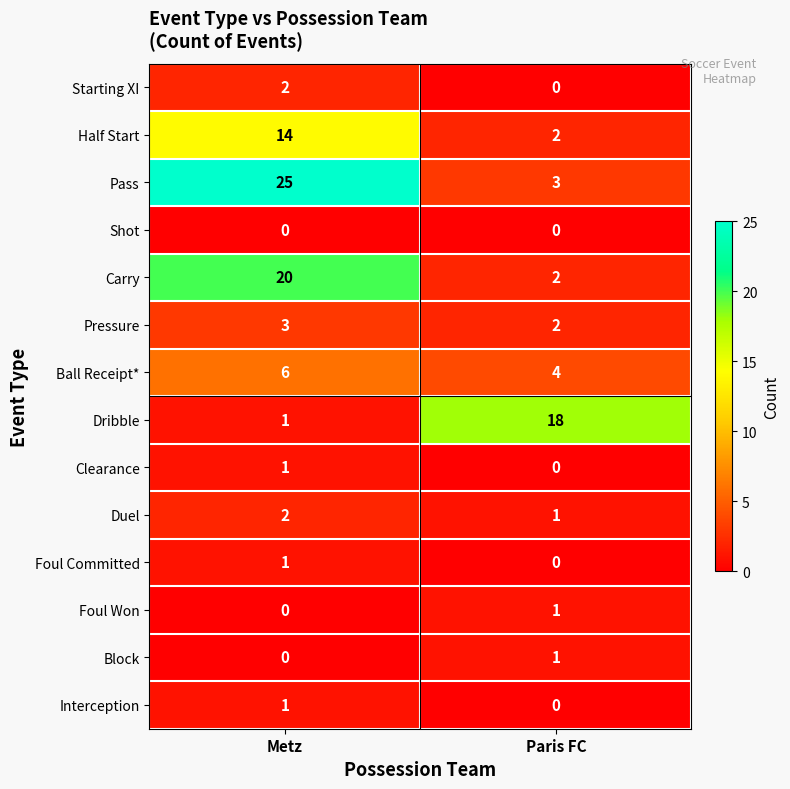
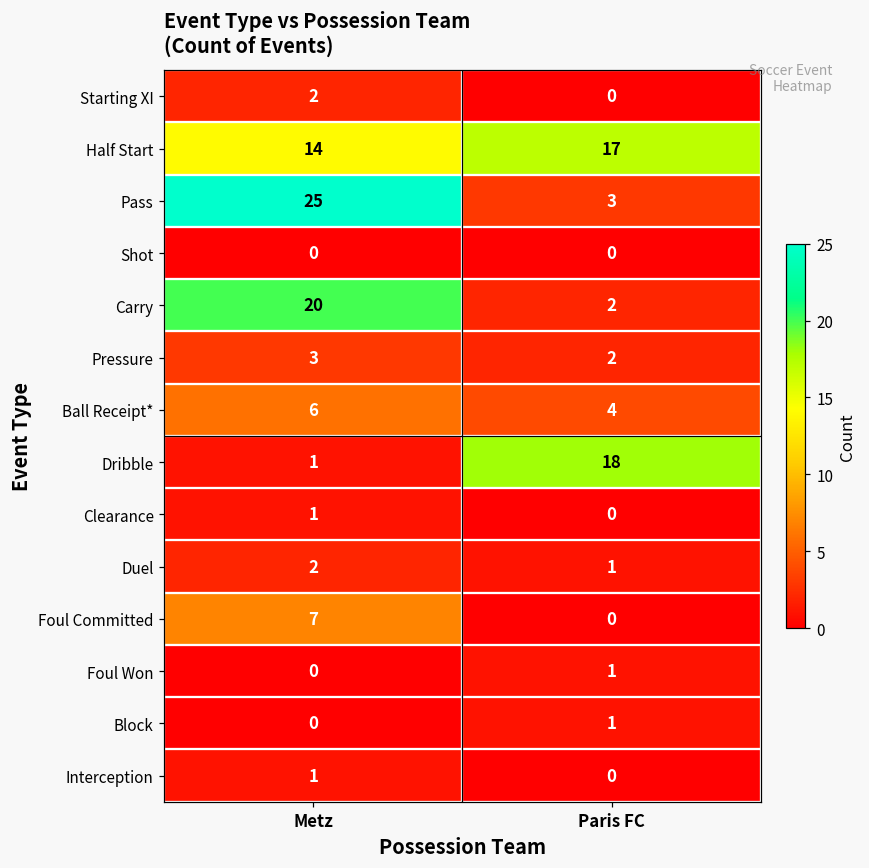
Half Start, Paris FC: 2 -> 17
Foul Committed, Metz: 1 -> 7
